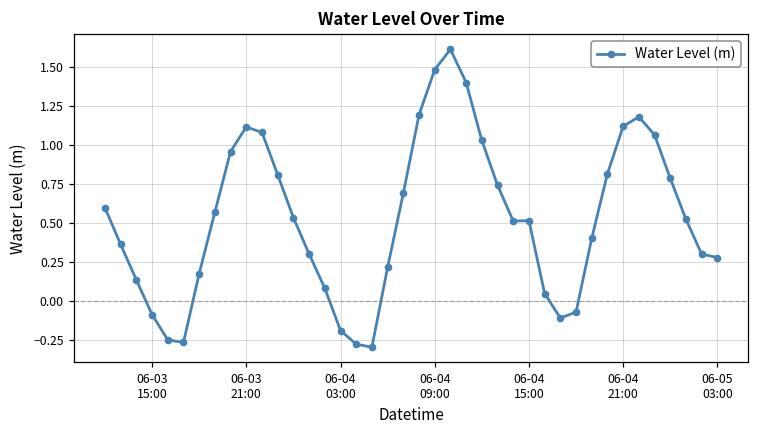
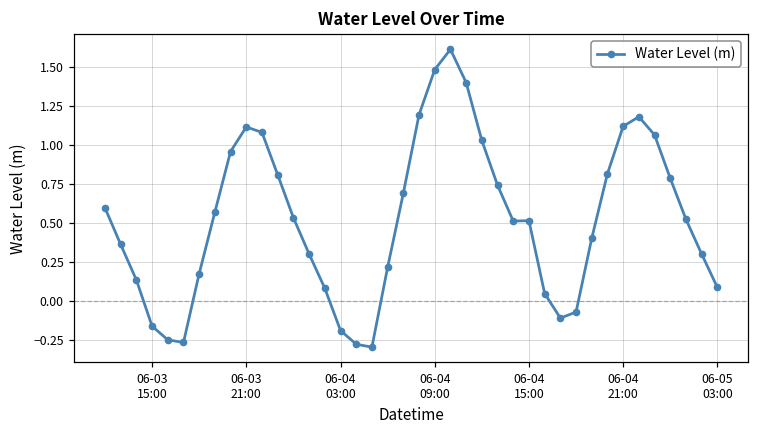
06-03 15:00: -0.09 -> -0.16
06-05 03:00: 0.28 -> 0.09
